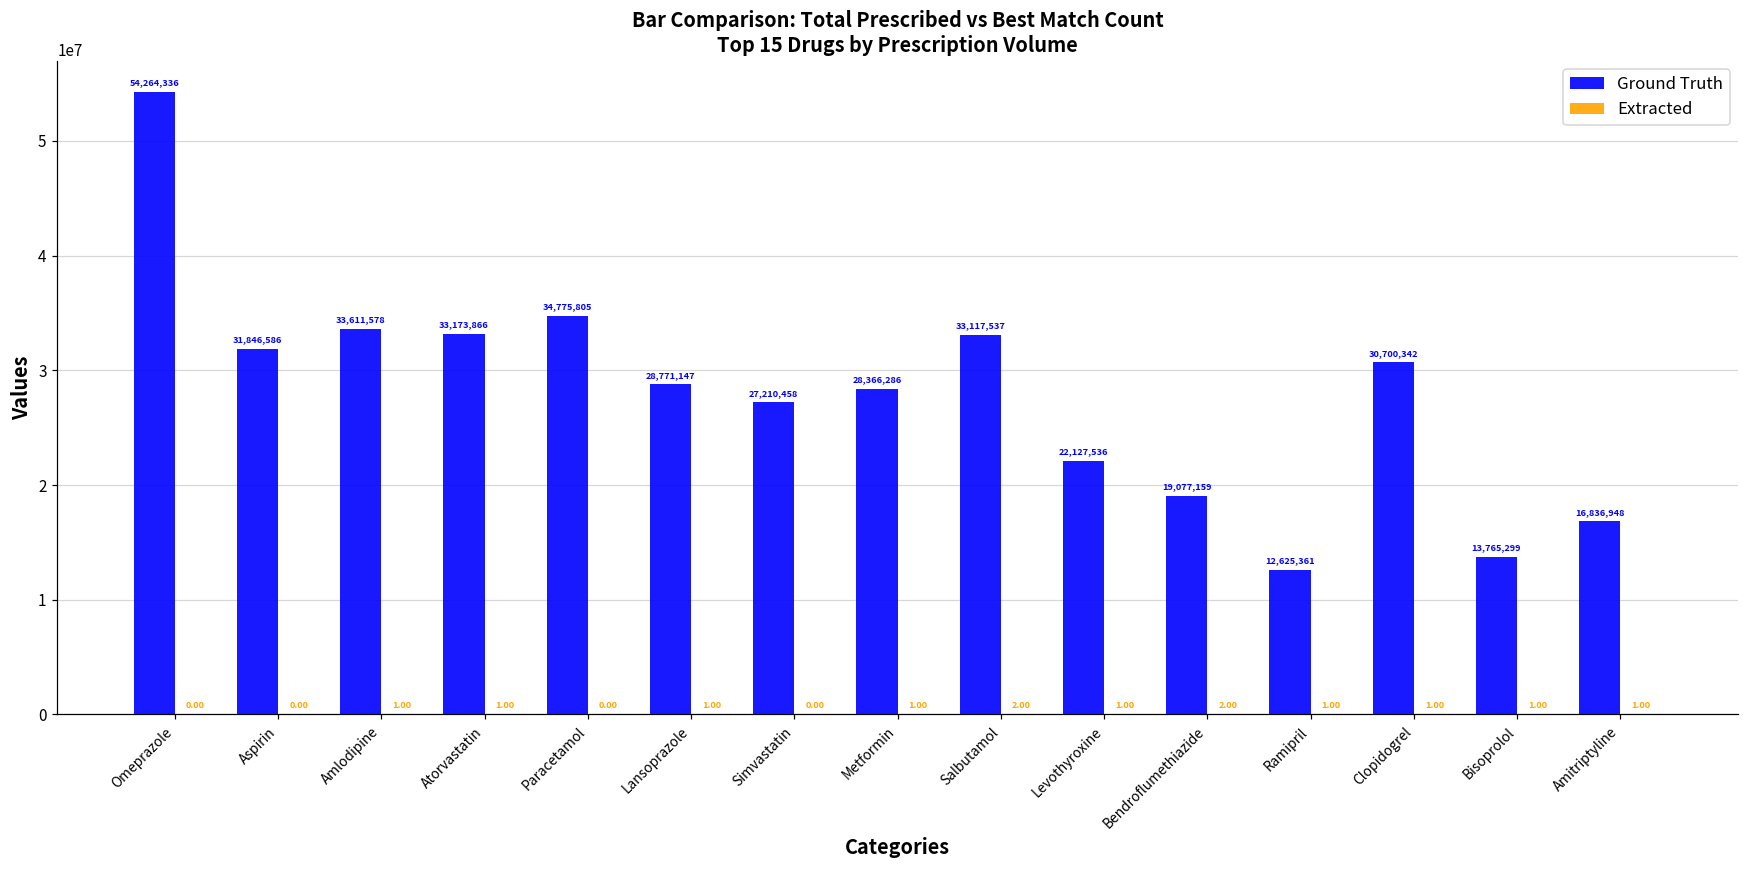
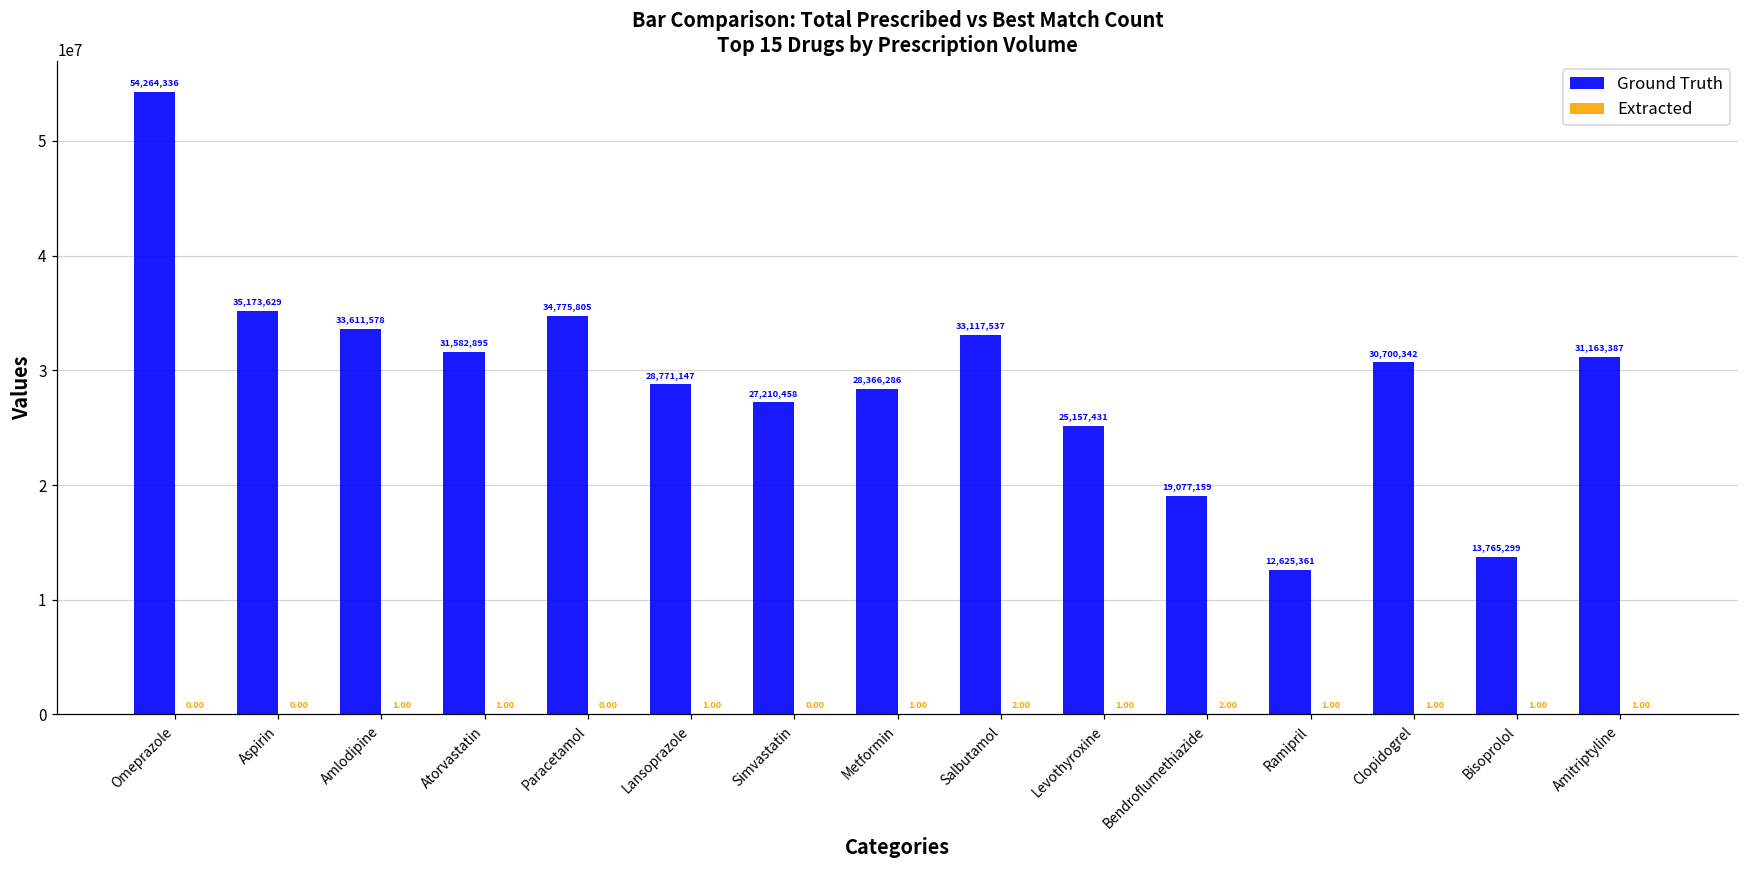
Ground Truth, Aspirin: 31,846,586 -> 35,173,629
Ground Truth, Atorvastatin: 33,173,866 -> 31,582,895
Ground Truth, Levothyroxine: 22,127,536 -> 25,157,431
Ground Truth, Amitriptyline: 16,836,948 -> 31,163,387
